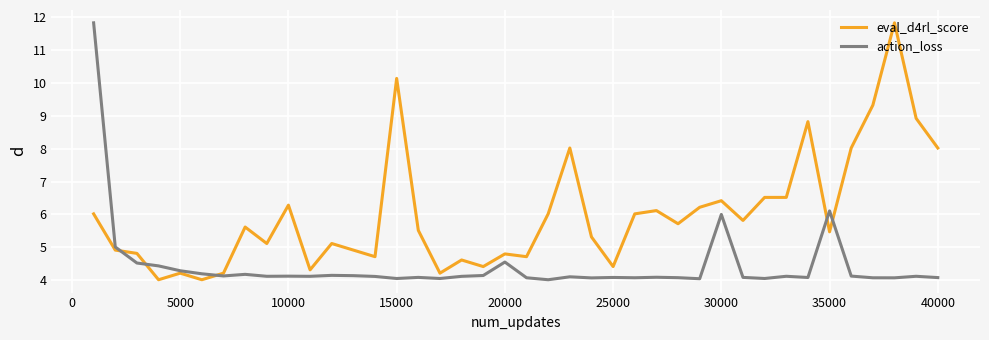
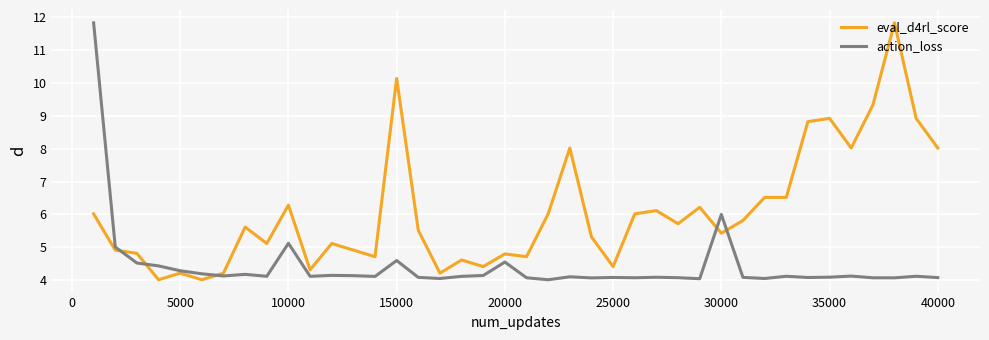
action_loss, 10000: 4.1 -> 5.1
action_loss, 15000: 4.0 -> 4.6
eval_d4rl_score, 30000: 6.4 -> 5.4
eval_d4rl_score, 35000: 5.5 -> 8.9
action_loss, 35000: 6.1 -> 4.1
